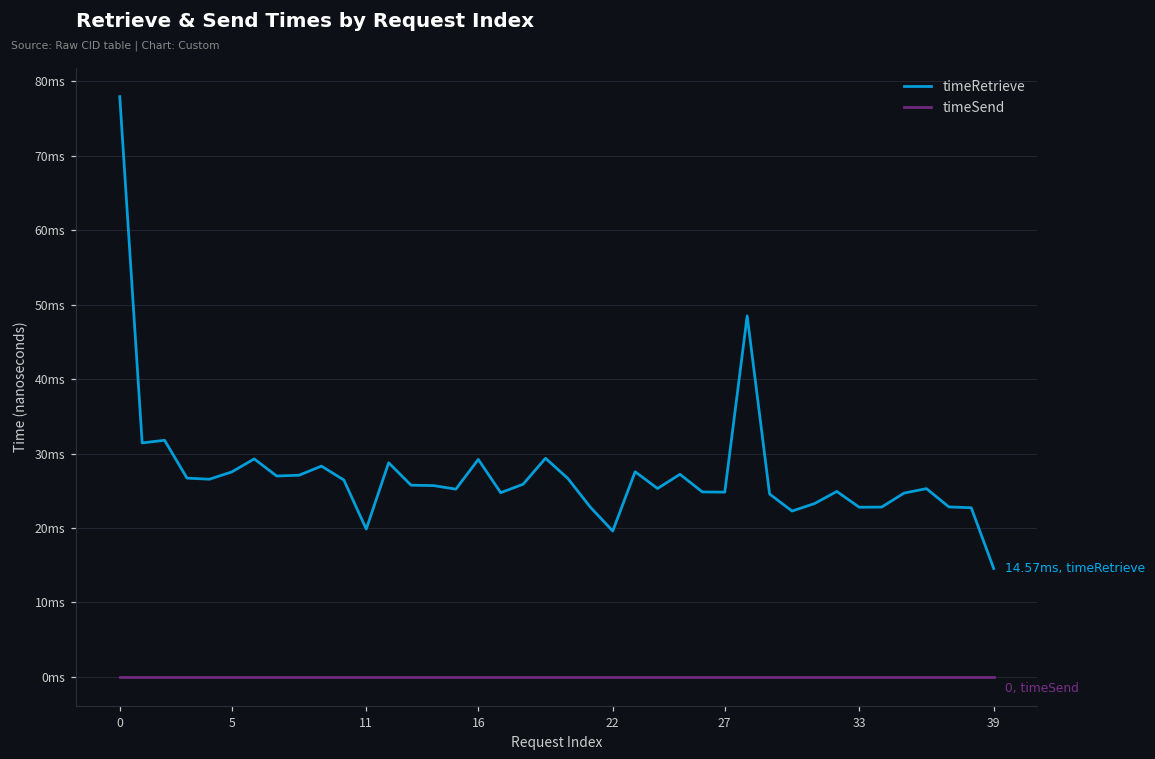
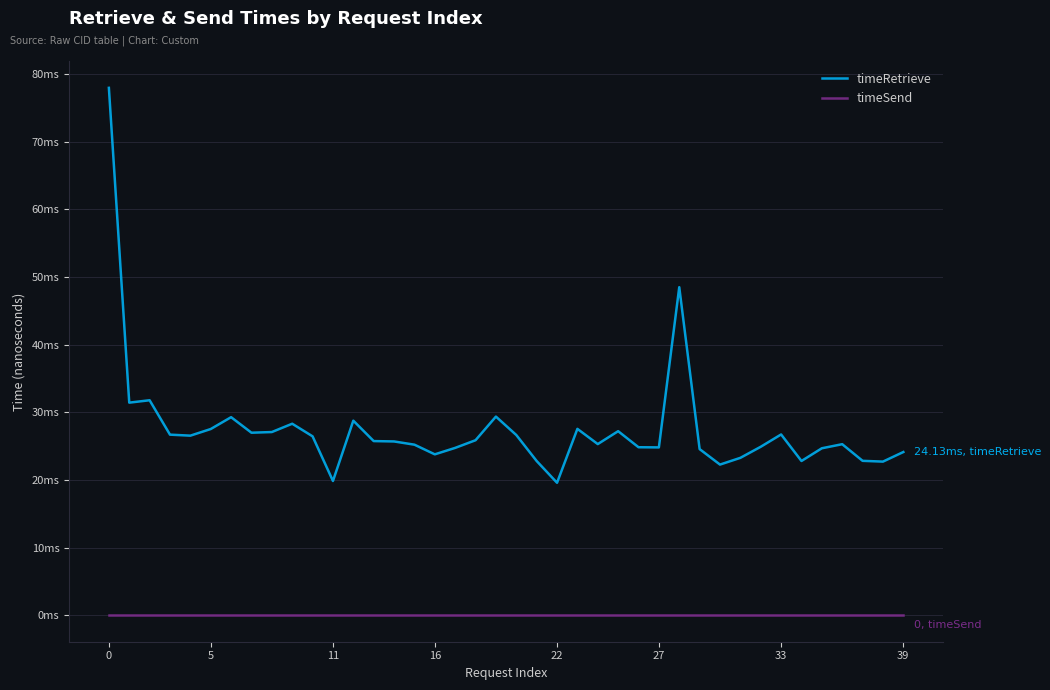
timeRetrieve, 16: 29ms -> 24ms
timeRetrieve, 33: 23ms -> 27ms
timeRetrieve, 39: 14.57 -> 24.13
